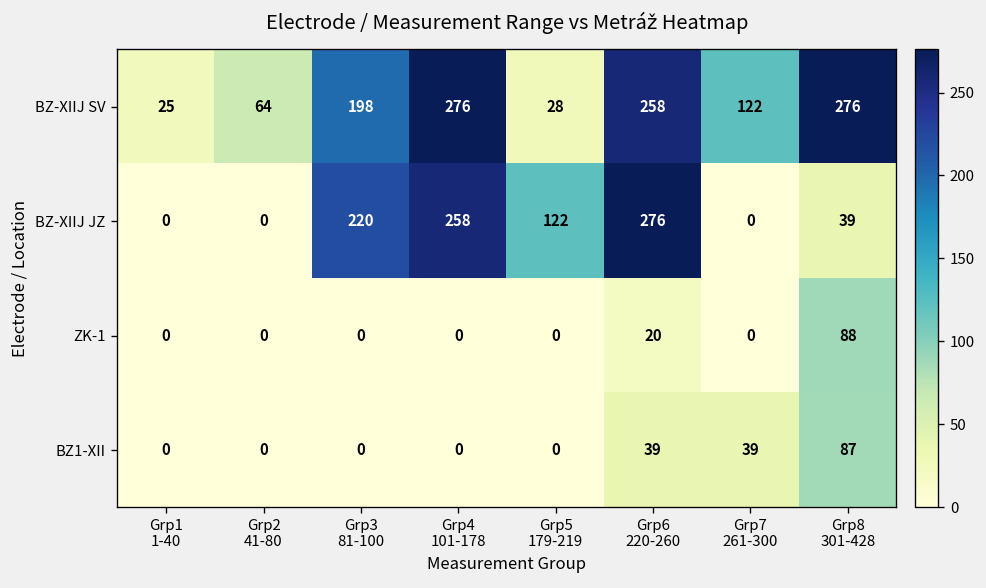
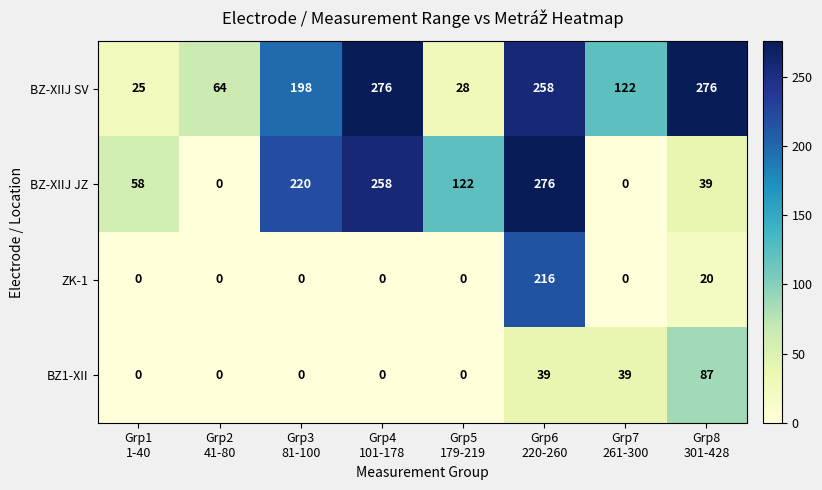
BZ-XIIJ JZ, Grp1 1-40: 0 -> 58
ZK-1, Grp6 220-260: 20 -> 216
ZK-1, Grp8 301-428: 88 -> 20
